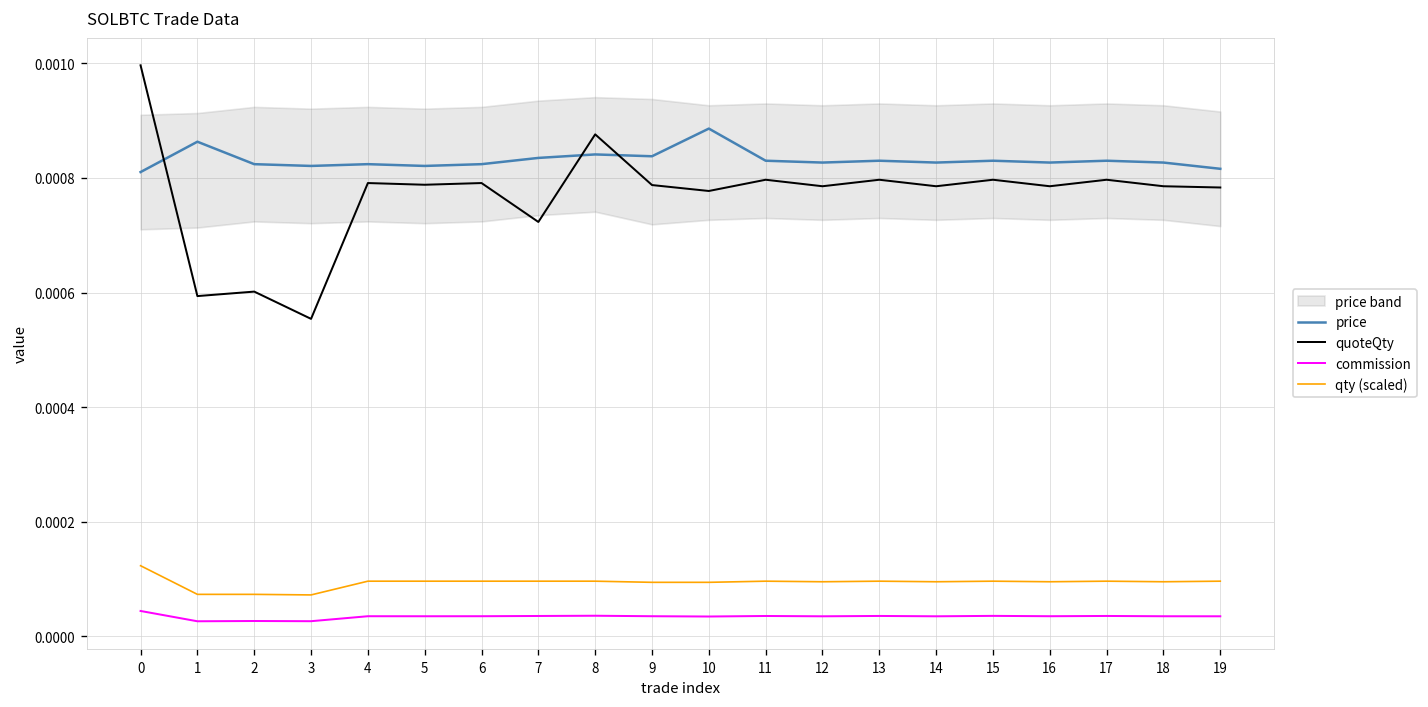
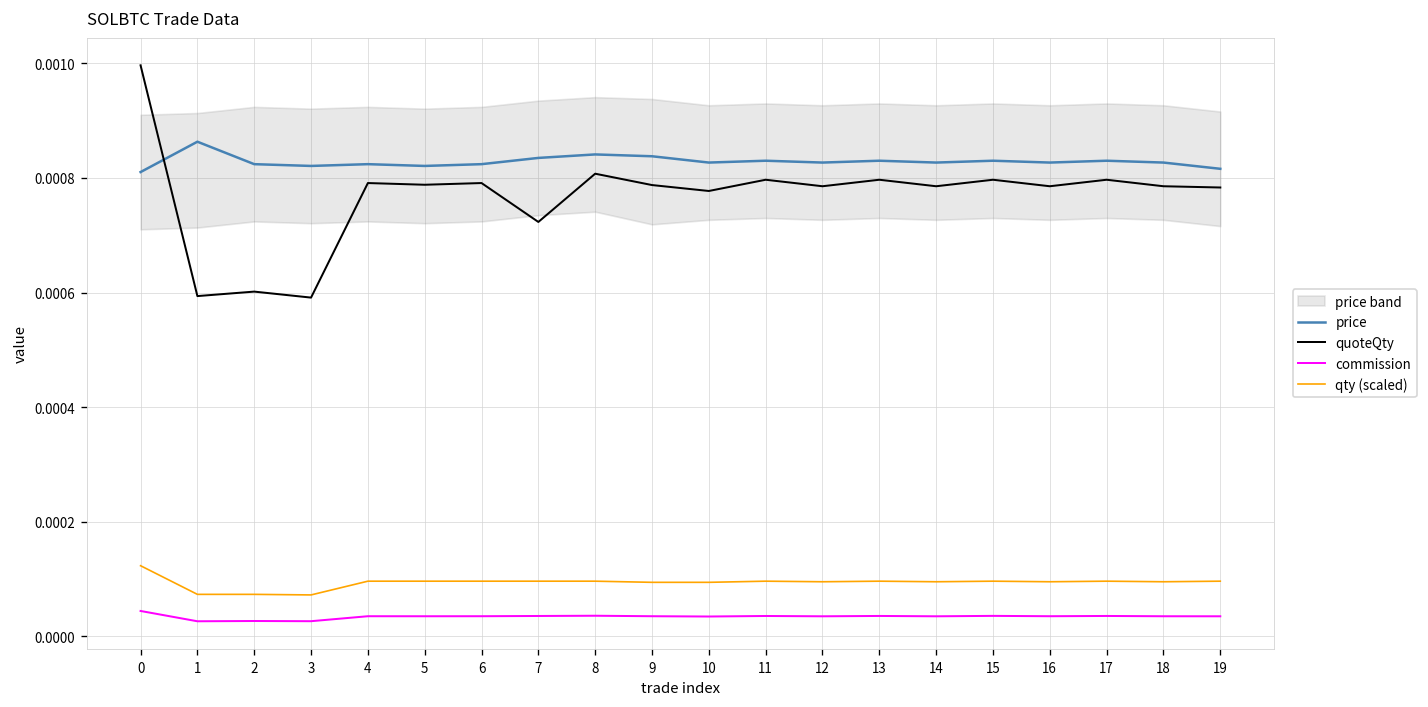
quoteQty, 3: 0.00055 -> 0.00059
quoteQty, 8: 0.00088 -> 0.00081
price, 10: 0.00089 -> 0.00083
